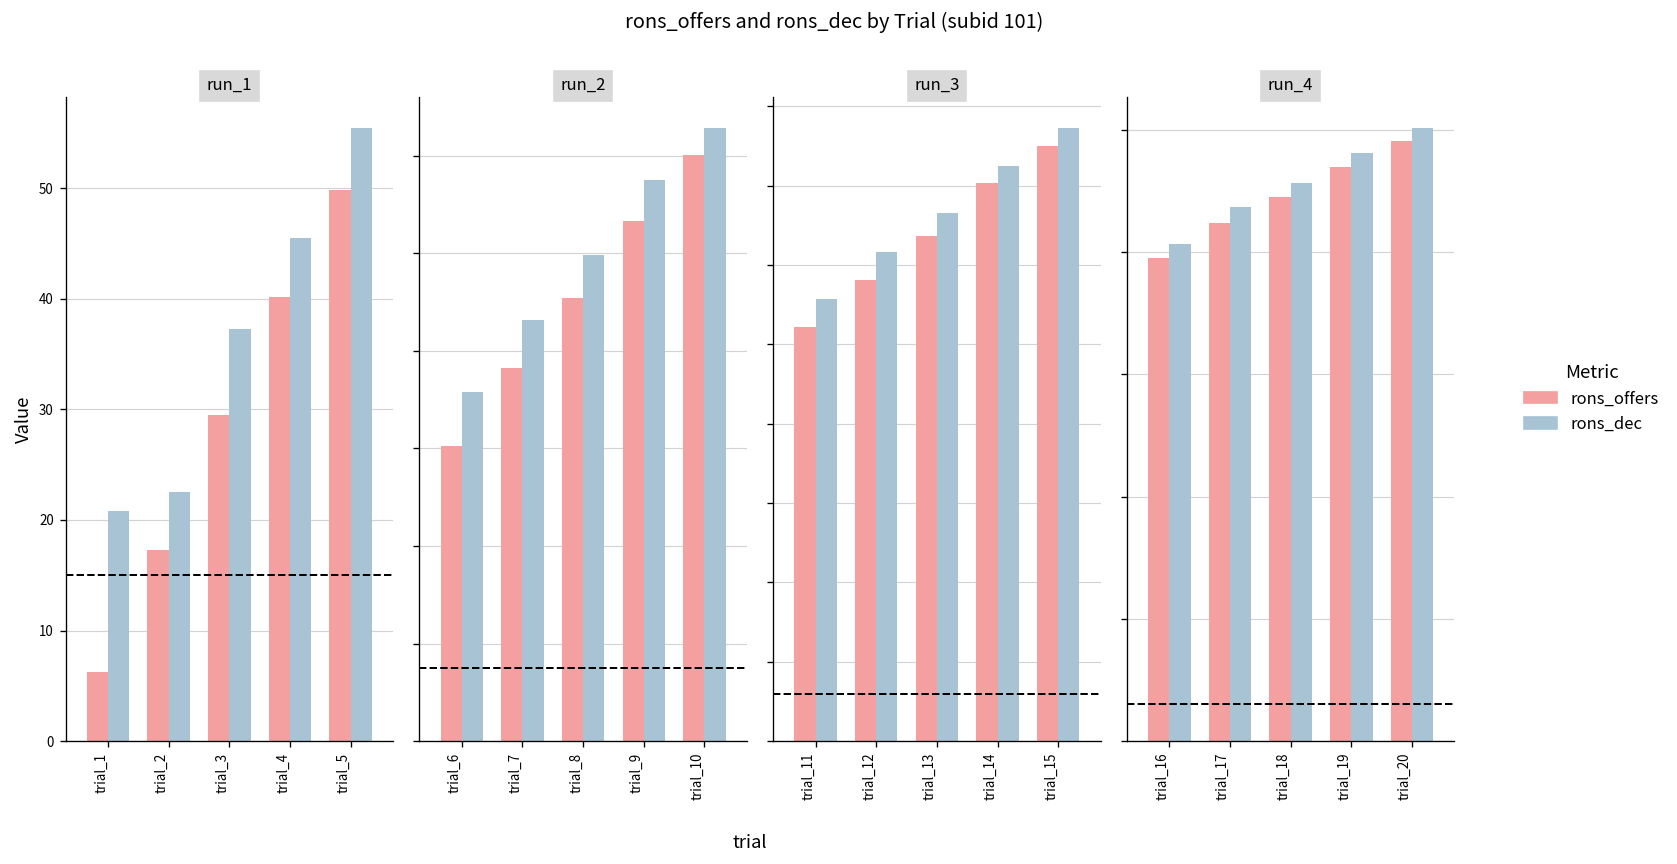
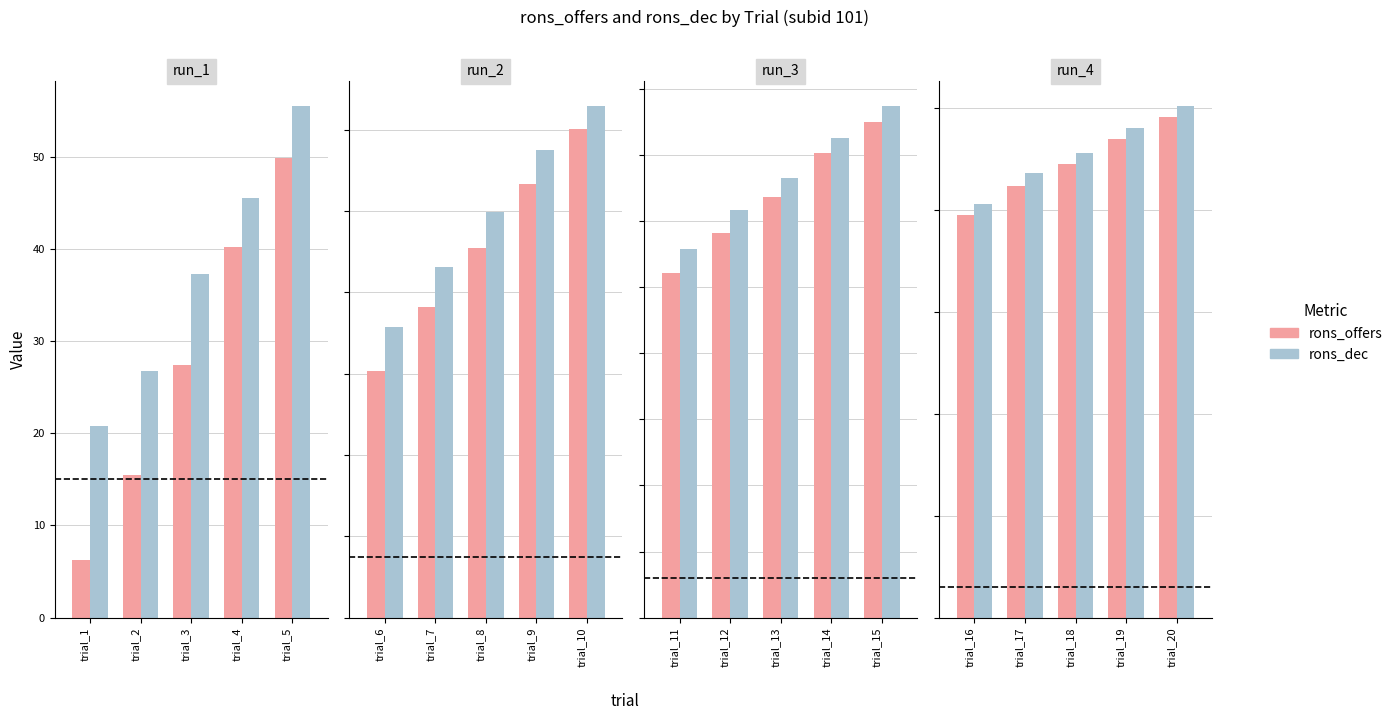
run_1, rons_offers, trial_2: 17 -> 16
run_1, rons_dec, trial_2: 23 -> 27
run_1, rons_offers, trial_3: 30 -> 27
